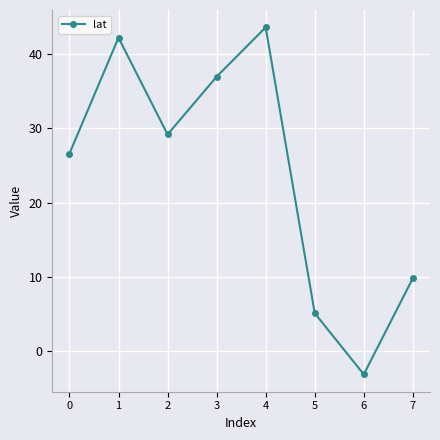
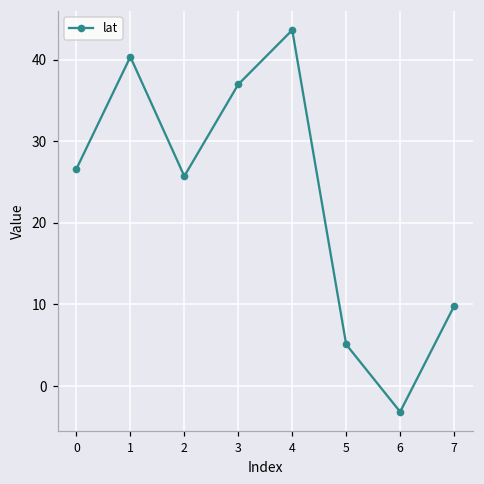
1: 42 -> 40
2: 29 -> 26
